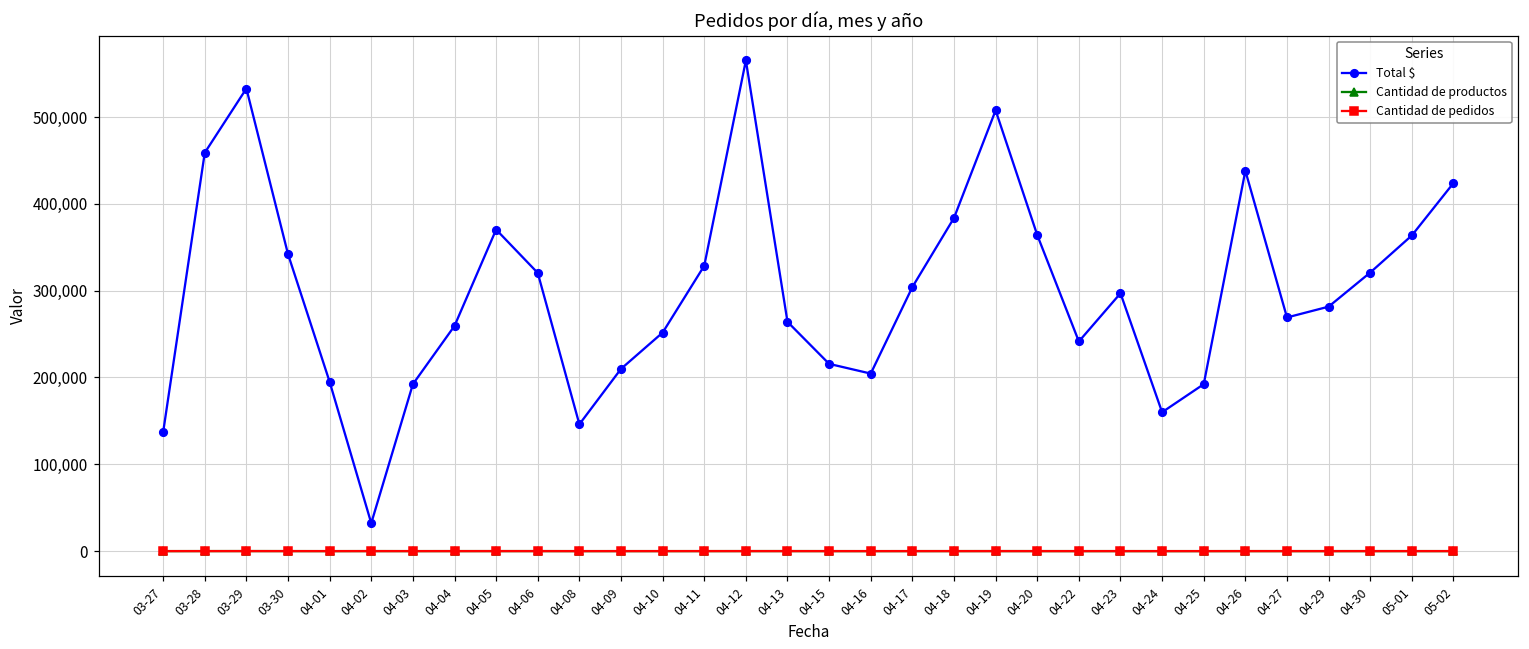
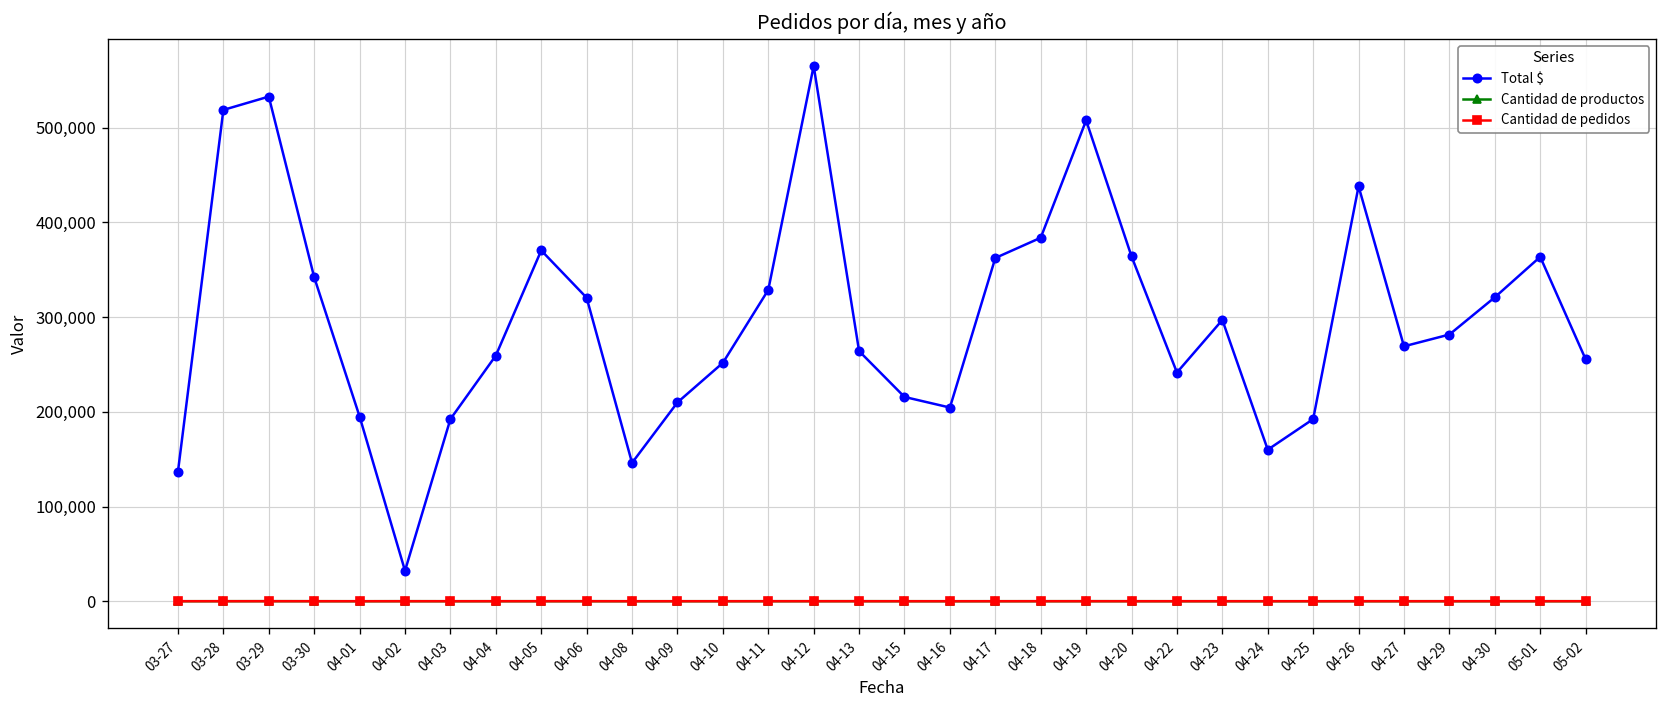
Total $, 03-28: 460,000 -> 520,000
Total $, 04-17: 300,000 -> 360,000
Total $, 05-02: 420,000 -> 260,000
